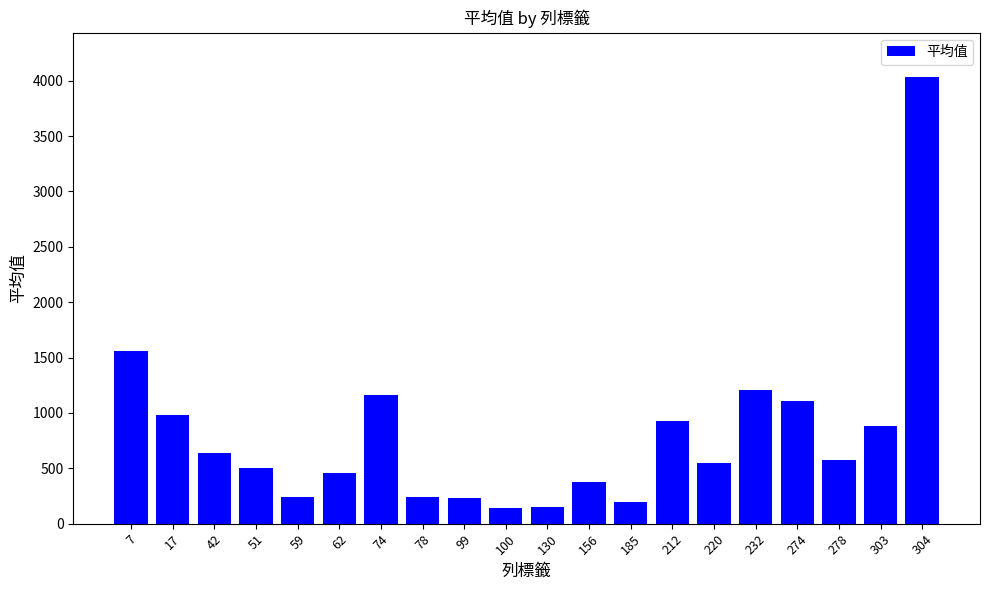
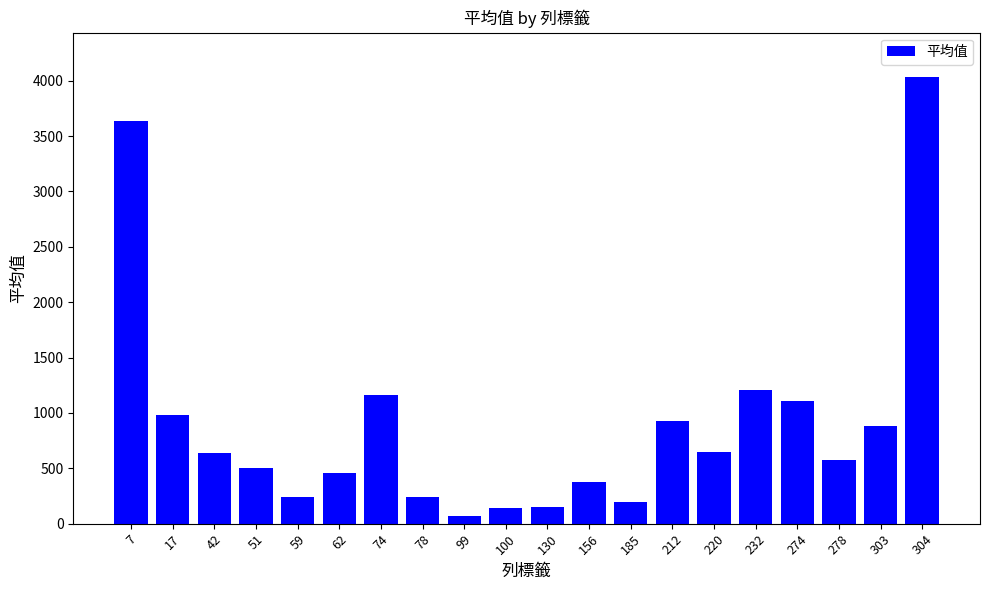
7: 1560 -> 3630
99: 230 -> 70
220: 550 -> 640
